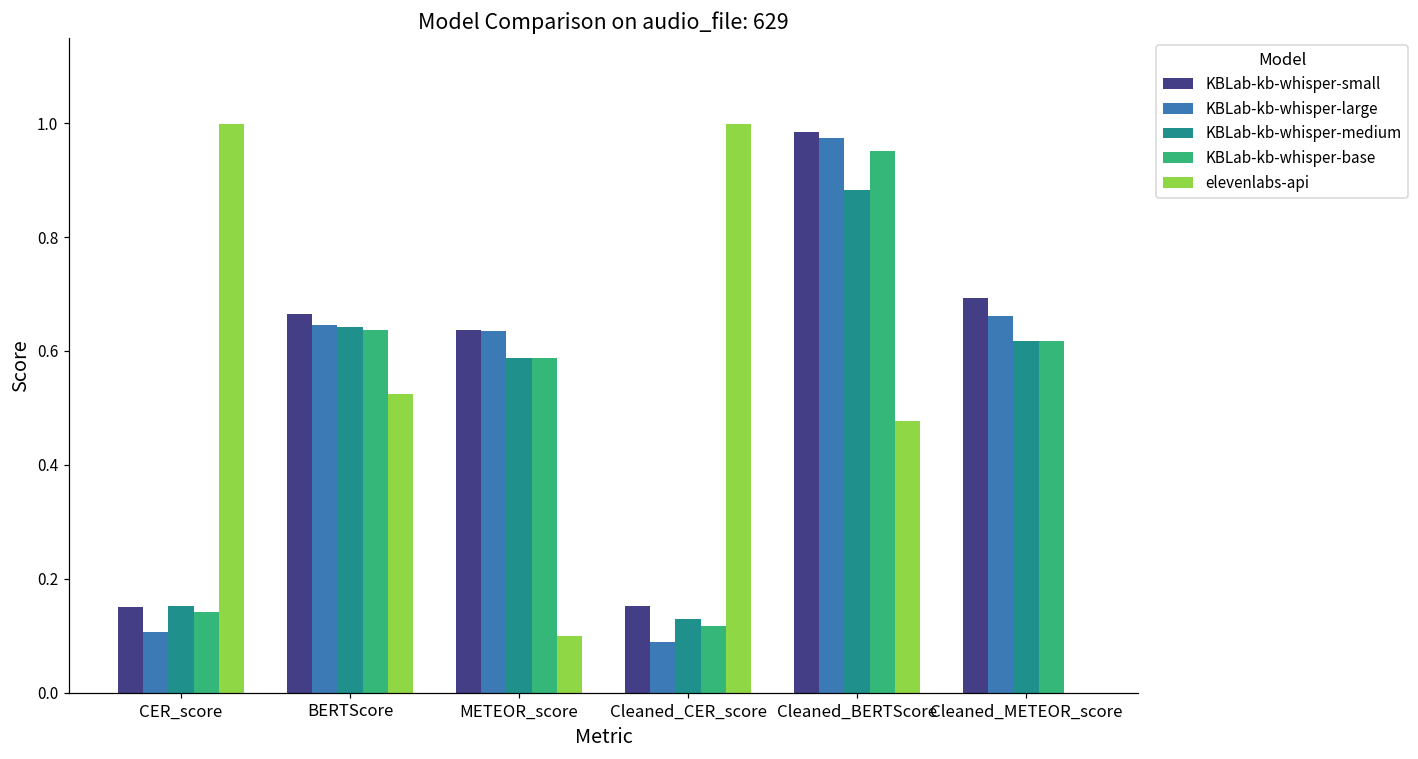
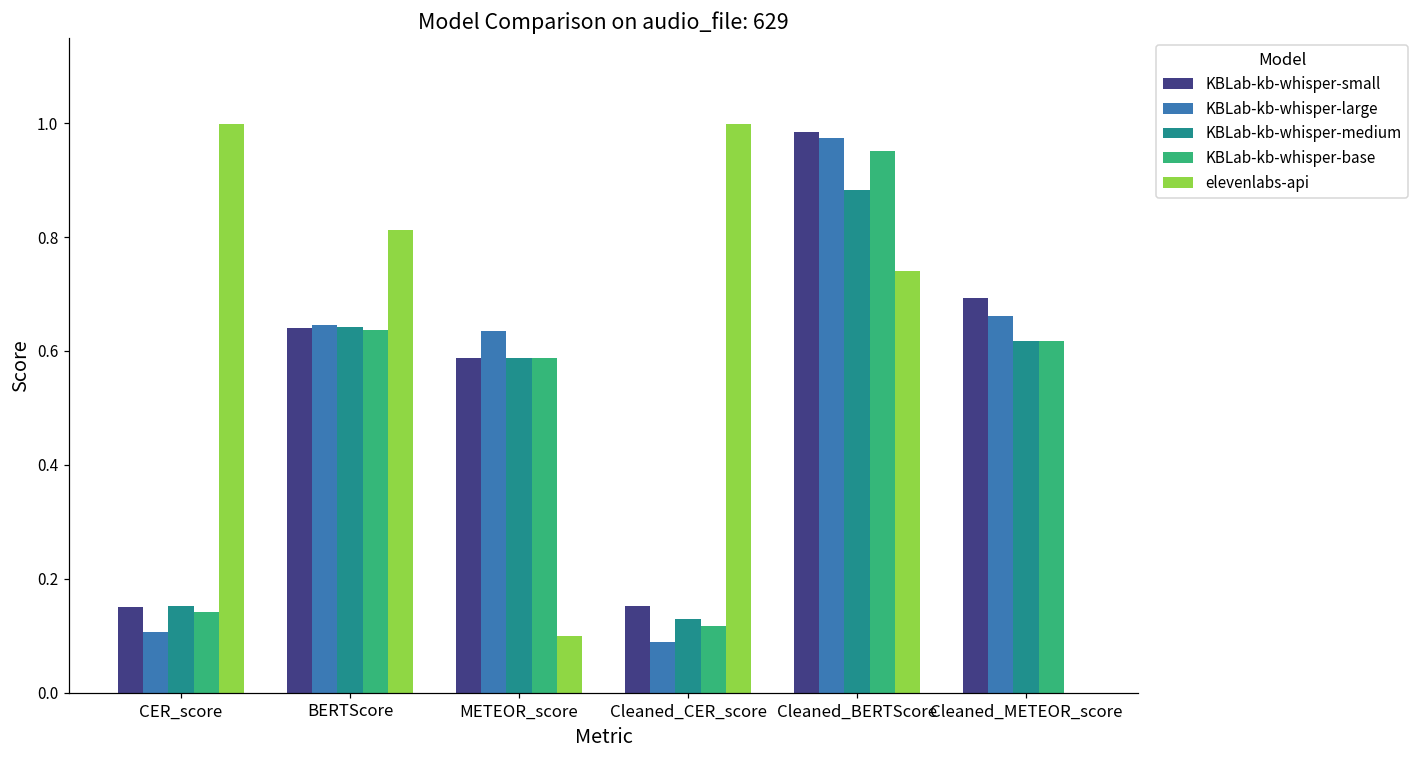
KBLab-kb-whisper-small, BERTScore: 0.66 -> 0.64
elevenlabs-api, BERTScore: 0.52 -> 0.81
KBLab-kb-whisper-small, METEOR_score: 0.64 -> 0.59
elevenlabs-api, Cleaned_BERTScore: 0.48 -> 0.74
